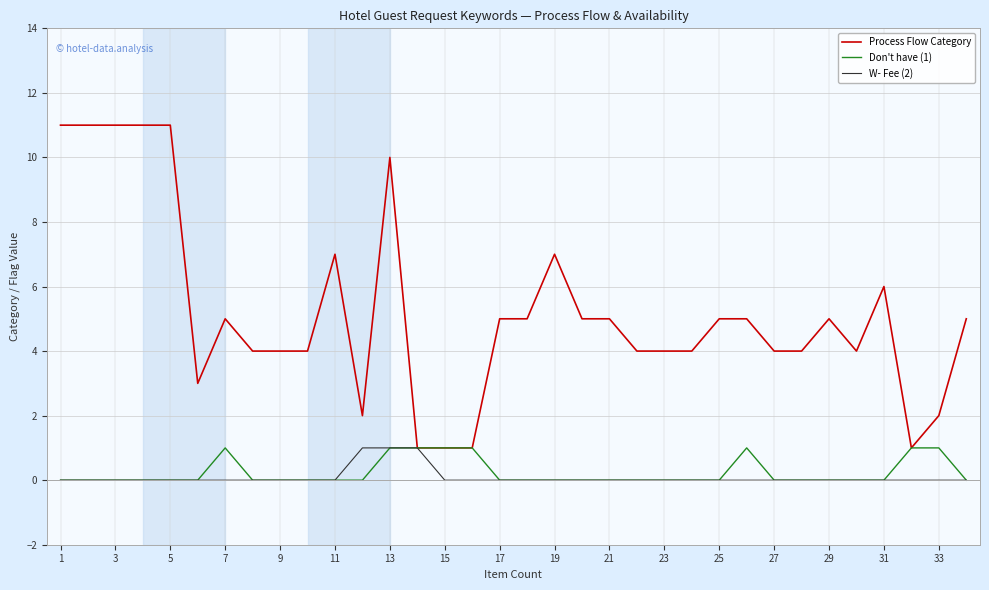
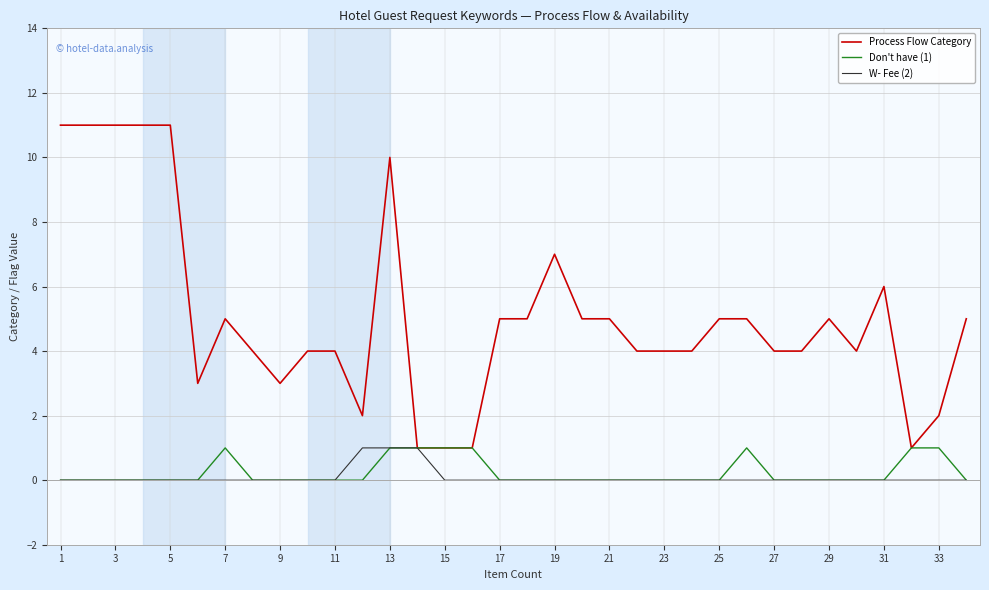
Process Flow Category, 9: 4 -> 3
Process Flow Category, 11: 7 -> 4
